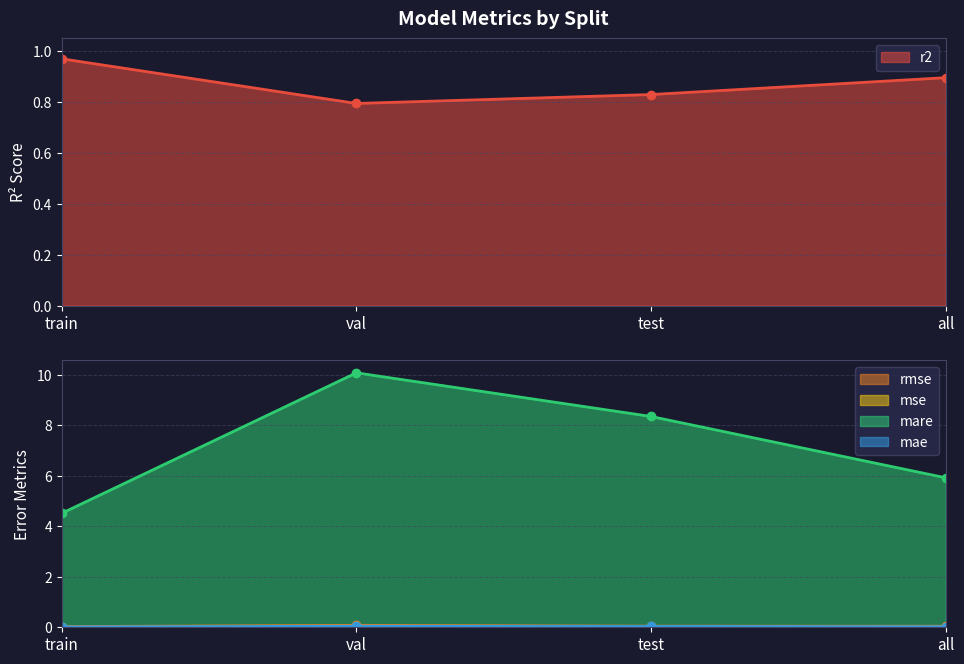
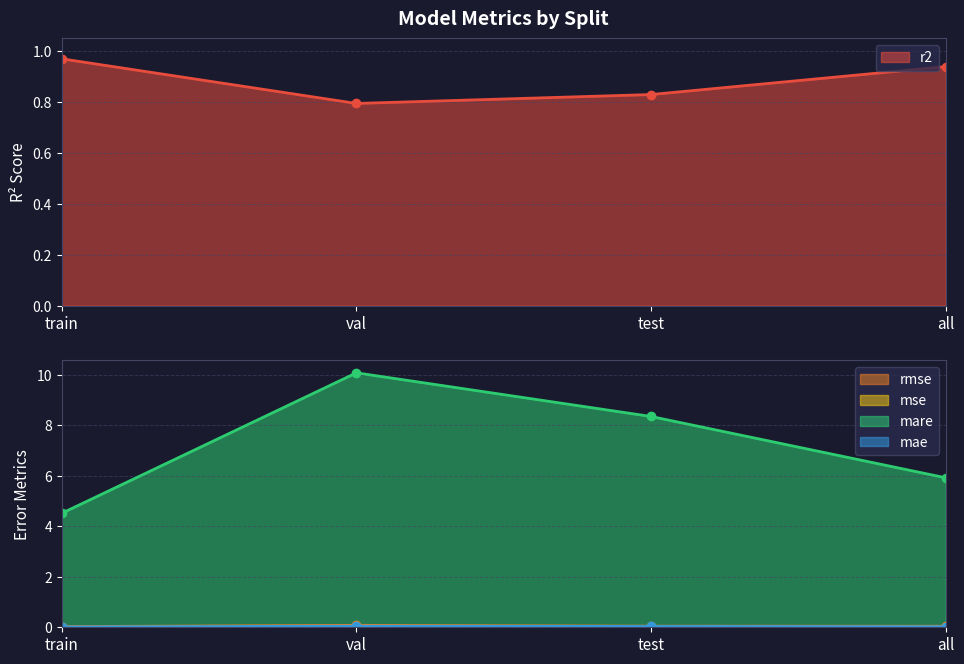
Model Metrics by Split, all: 0.90 -> 0.94
